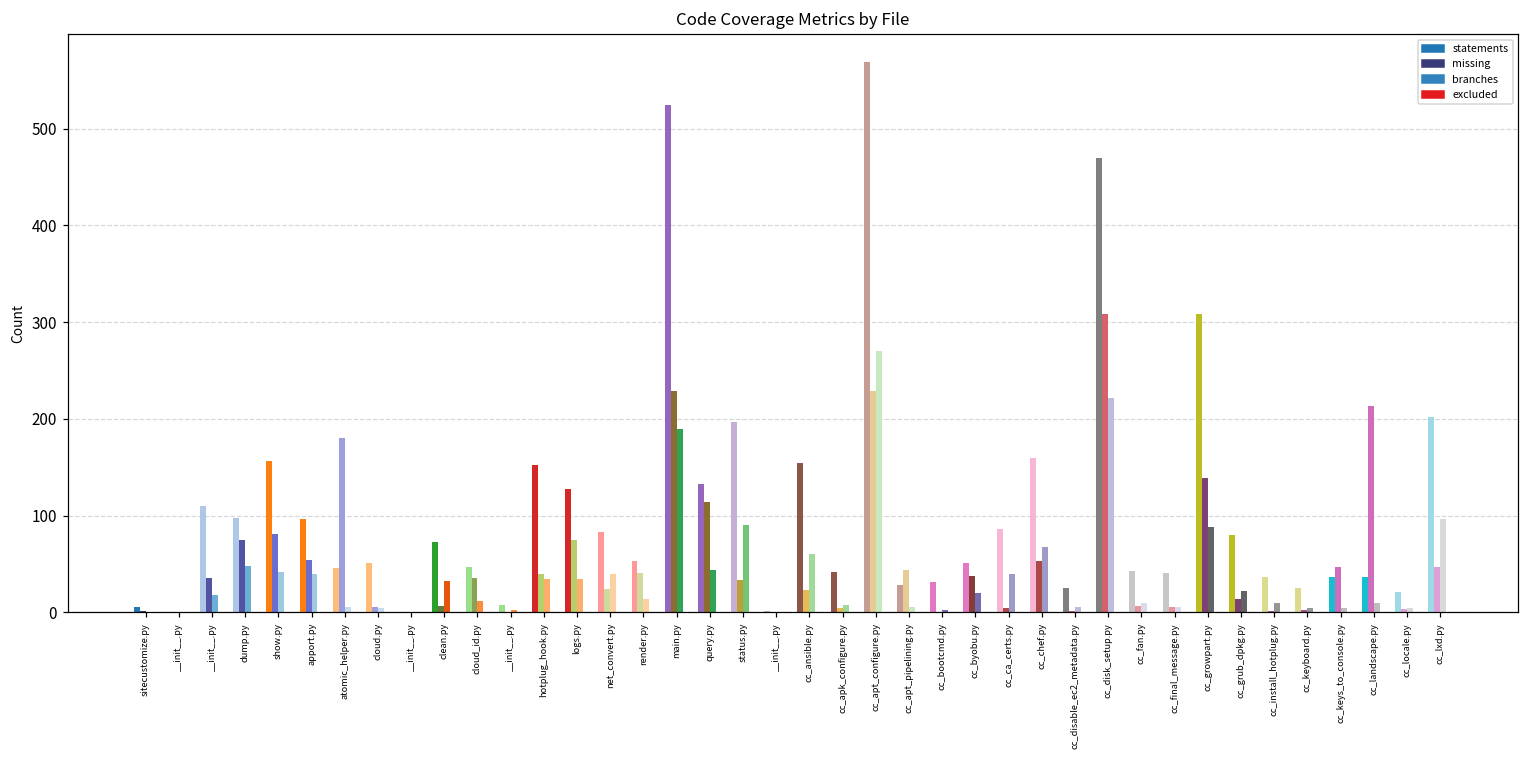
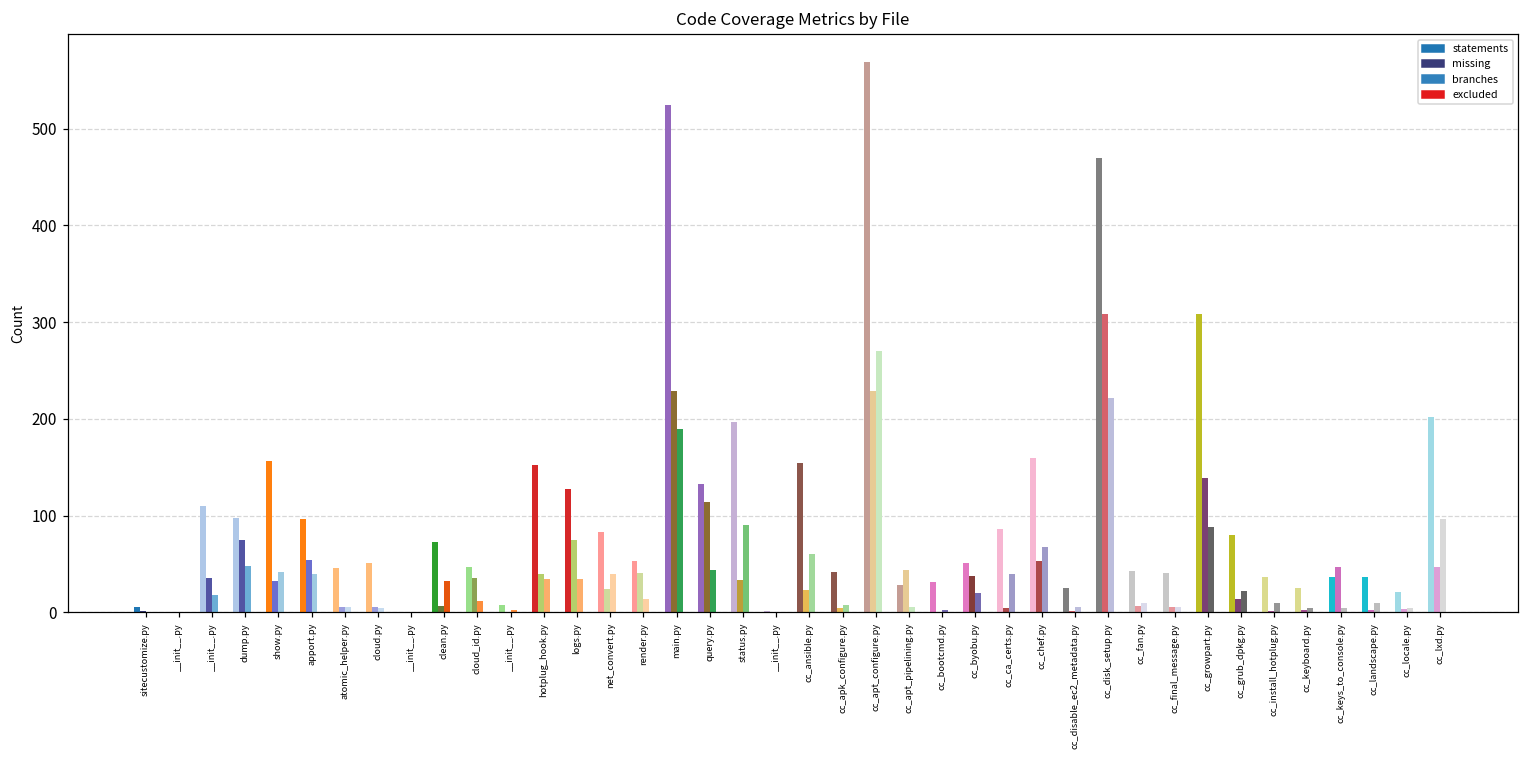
missing, show.py: 80 -> 30
missing, atomic_helper.py: 180 -> 10
missing, cc_landscape.py: 210 -> 0
